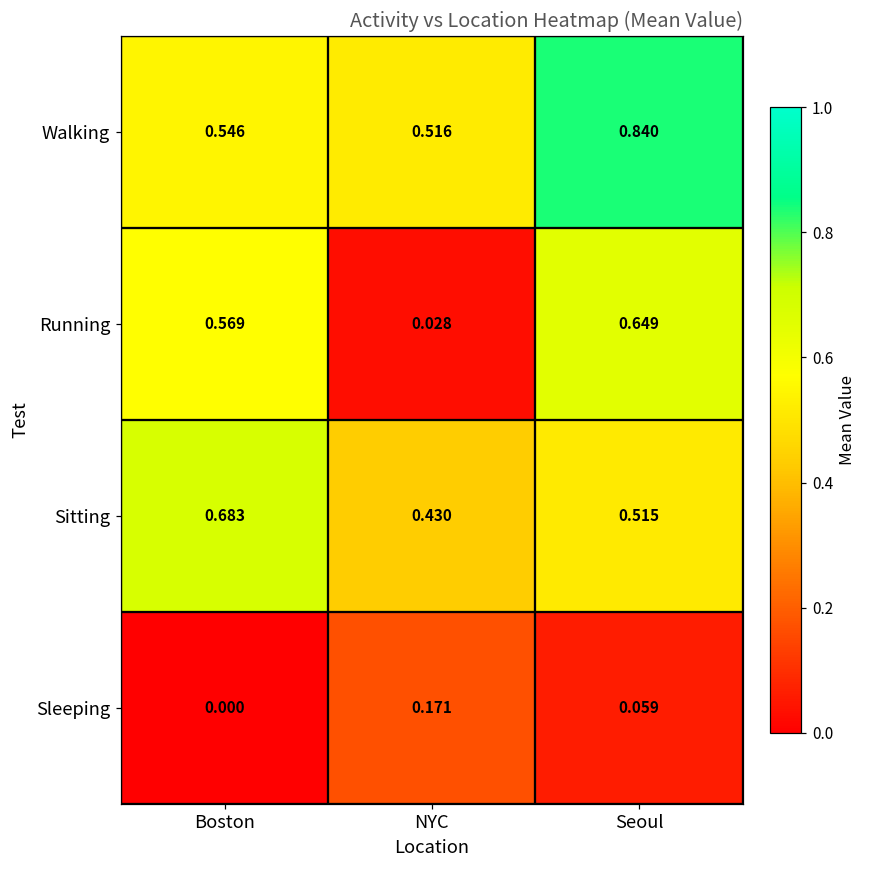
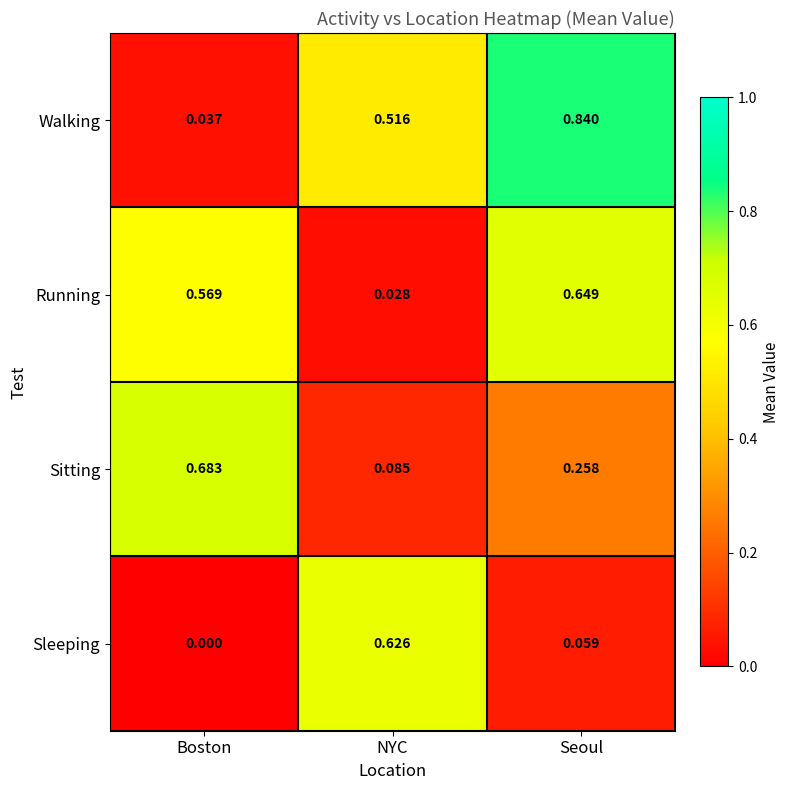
Walking, Boston: 0.546 -> 0.037
Sitting, NYC: 0.430 -> 0.085
Sitting, Seoul: 0.515 -> 0.258
Sleeping, NYC: 0.171 -> 0.626
